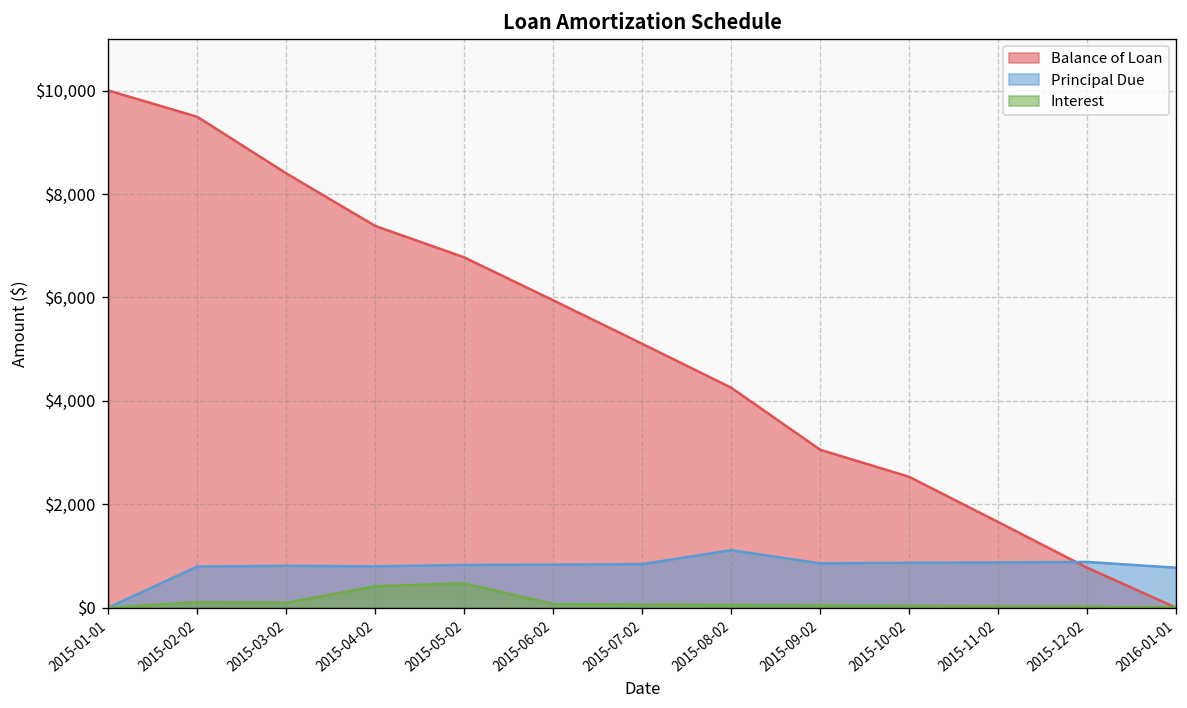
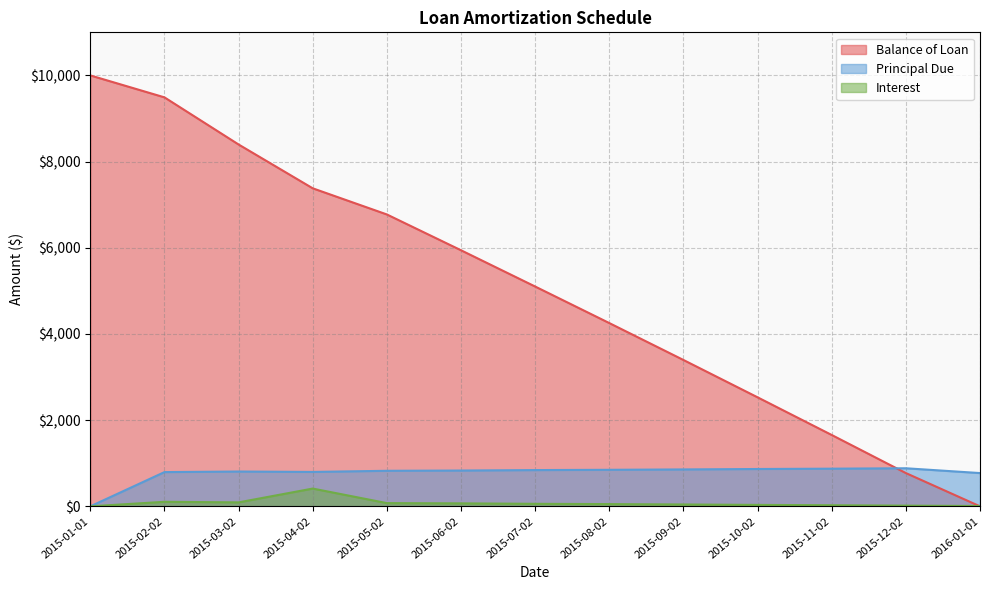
Interest, 2015-05-02: $500 -> $100
Principal Due, 2015-08-02: $1,100 -> $800
Balance of Loan, 2015-09-02: $3,100 -> $3,400
